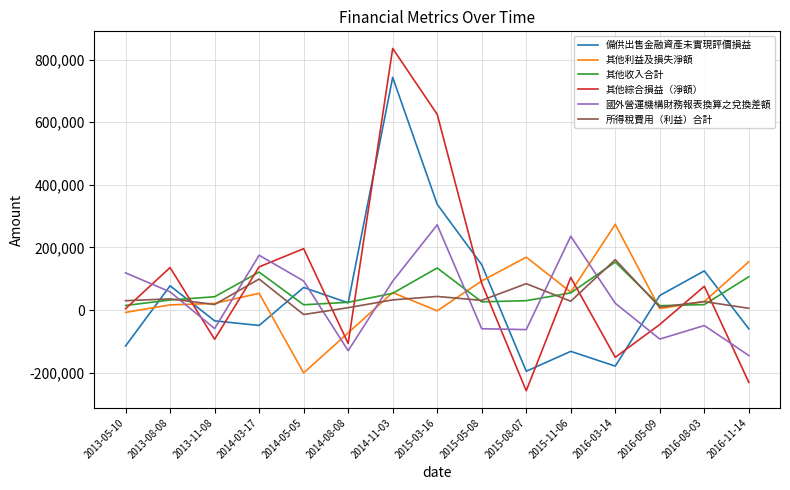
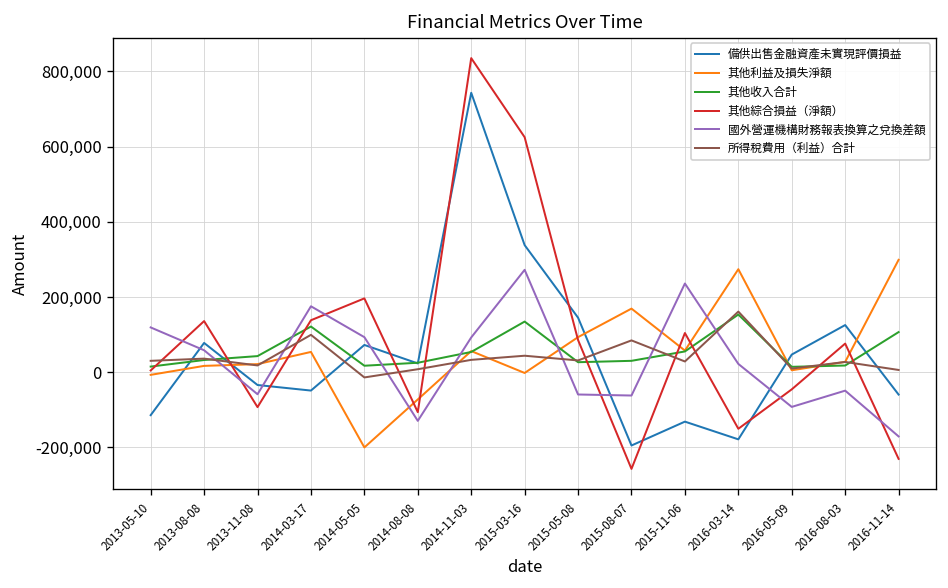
其他利益及損失淨額, 2016-11-14: 150,000 -> 300,000
國外營運機構財務報表換算之兌換差額, 2016-11-14: -150,000 -> -170,000
